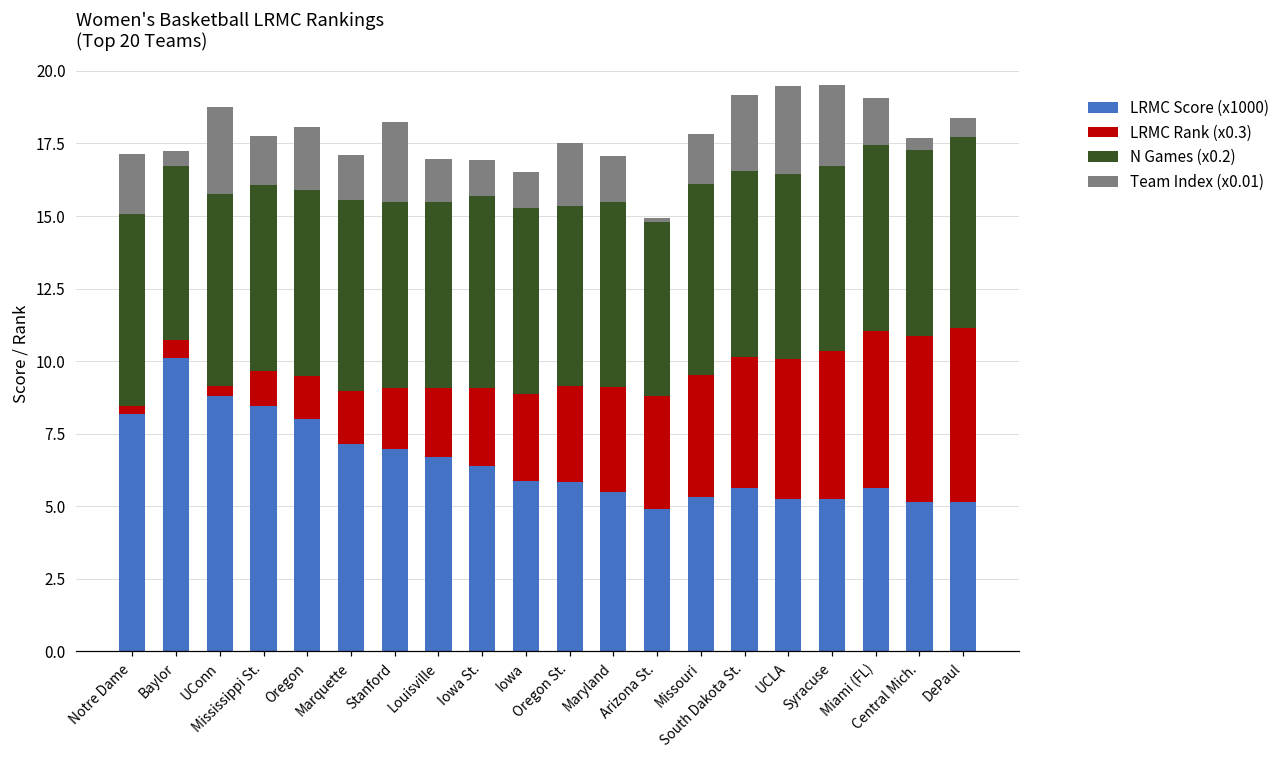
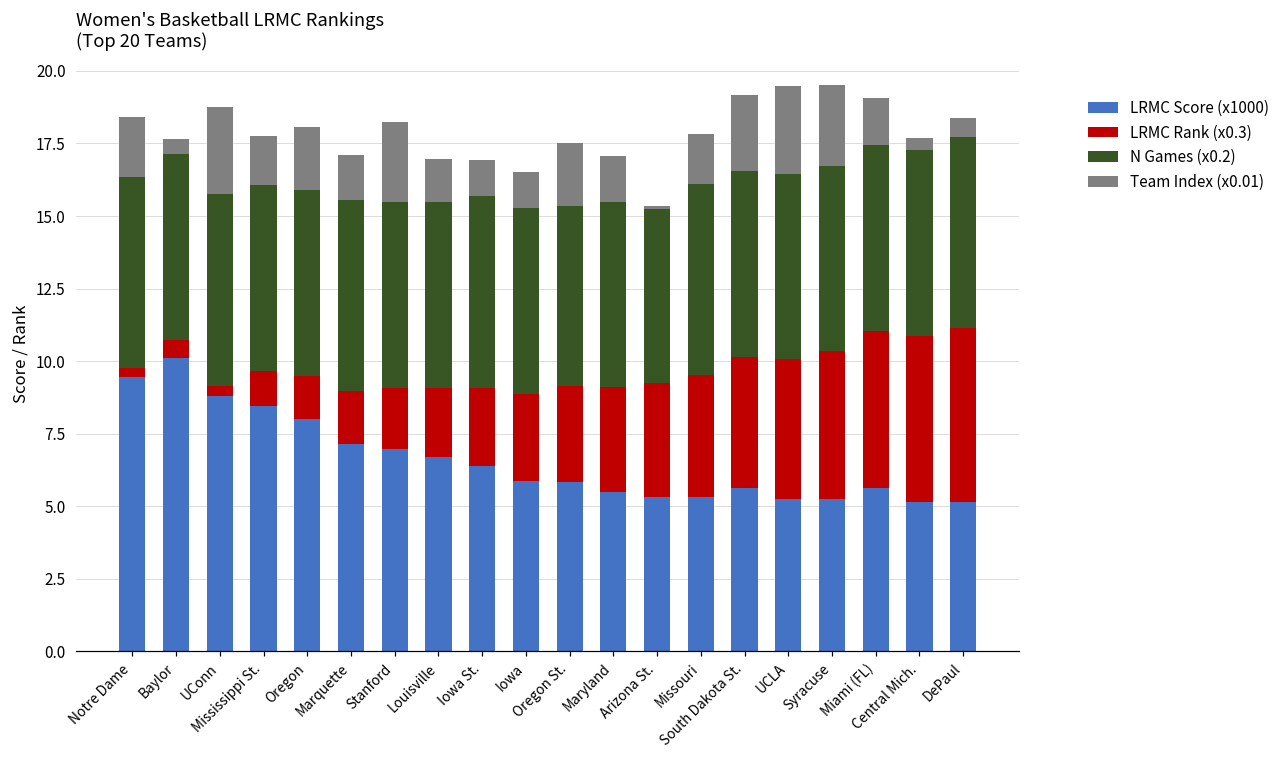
LRMC Score (x1000), Notre Dame: 8.2 -> 9.5
N Games (x0.2), Baylor: 6.0 -> 6.4
LRMC Score (x1000), Arizona St.: 4.9 -> 5.3
